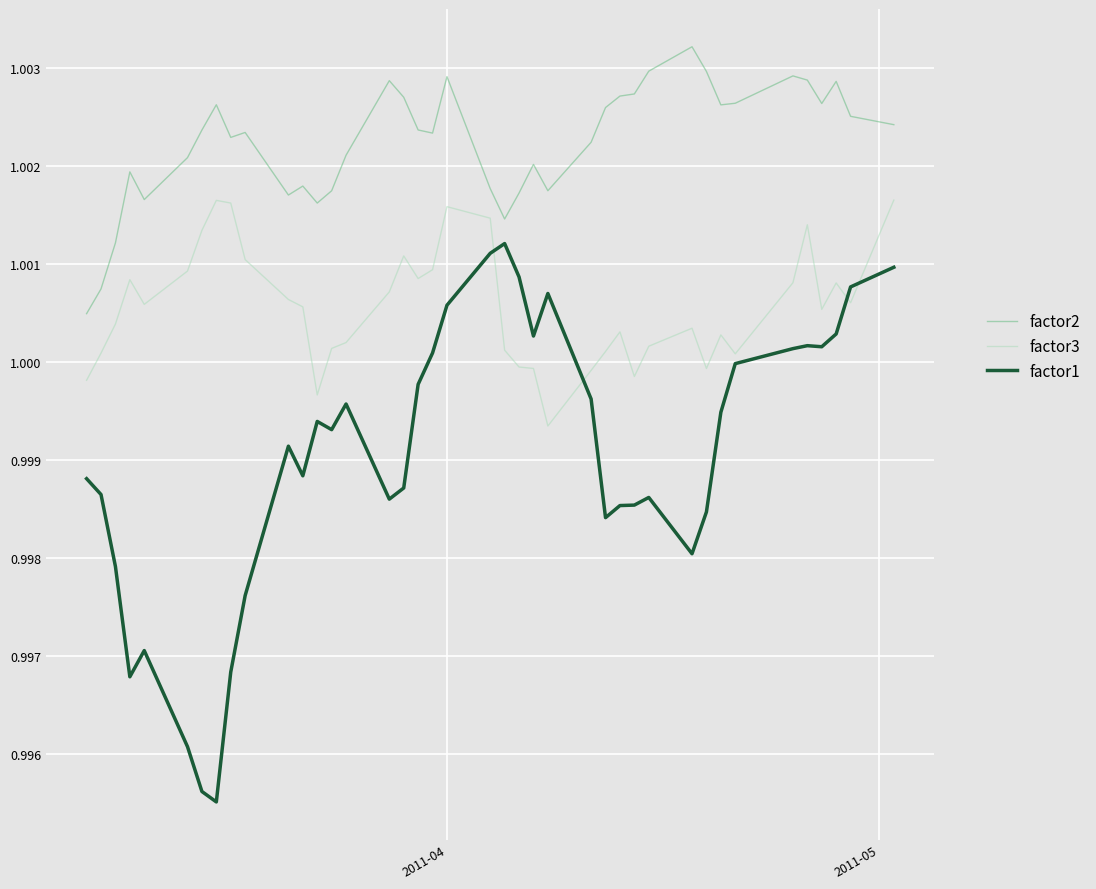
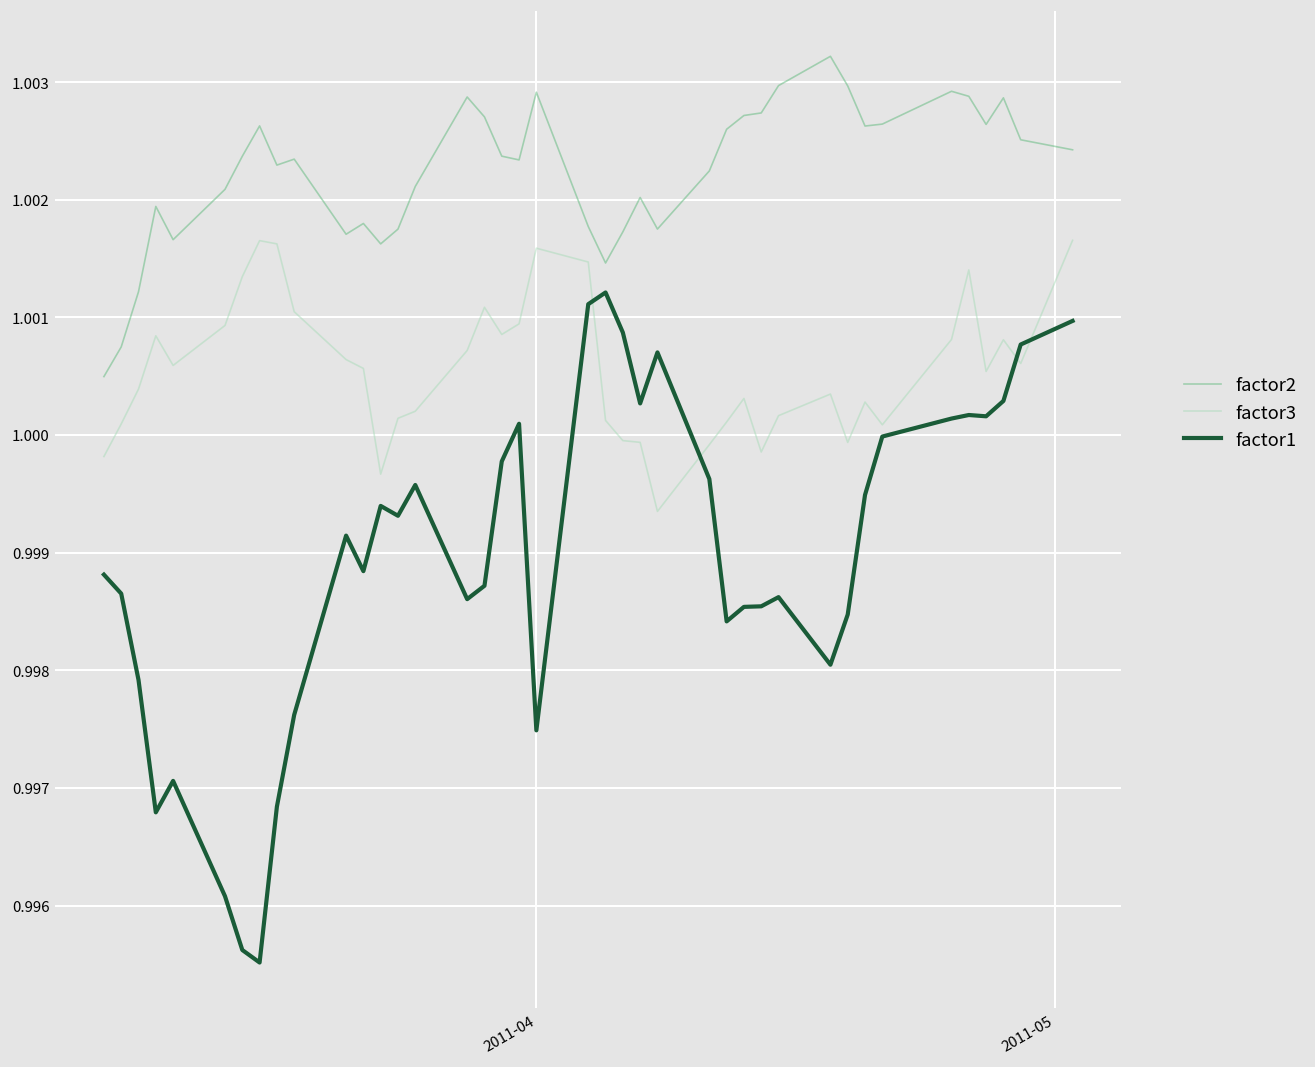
factor1, 2011-04: 1.0006 -> 0.9975
